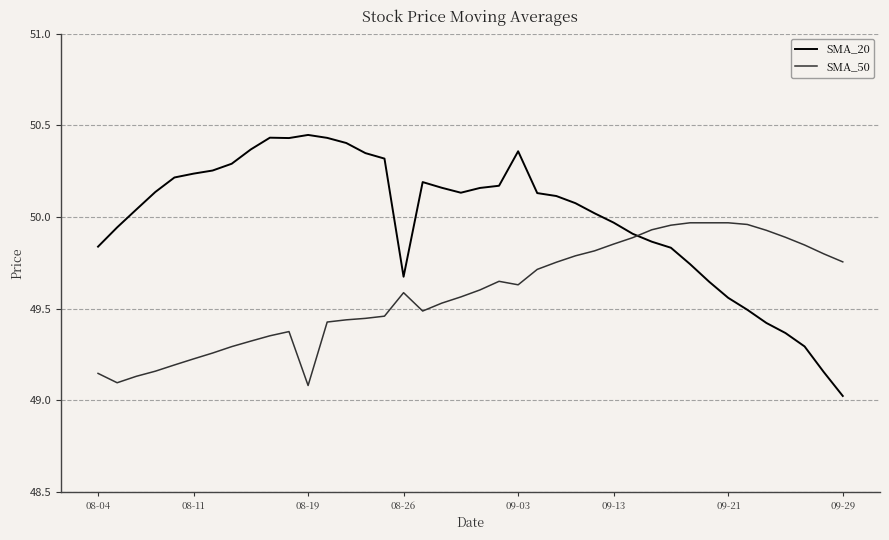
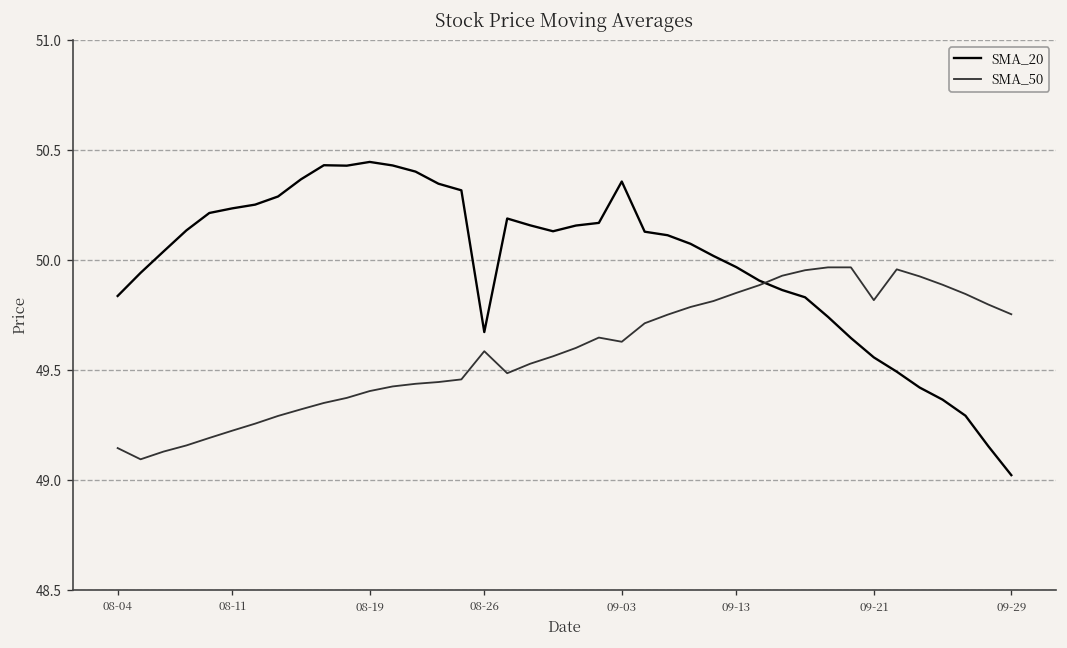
SMA_50, 08-19: 49.08 -> 49.41
SMA_50, 09-21: 49.97 -> 49.82
